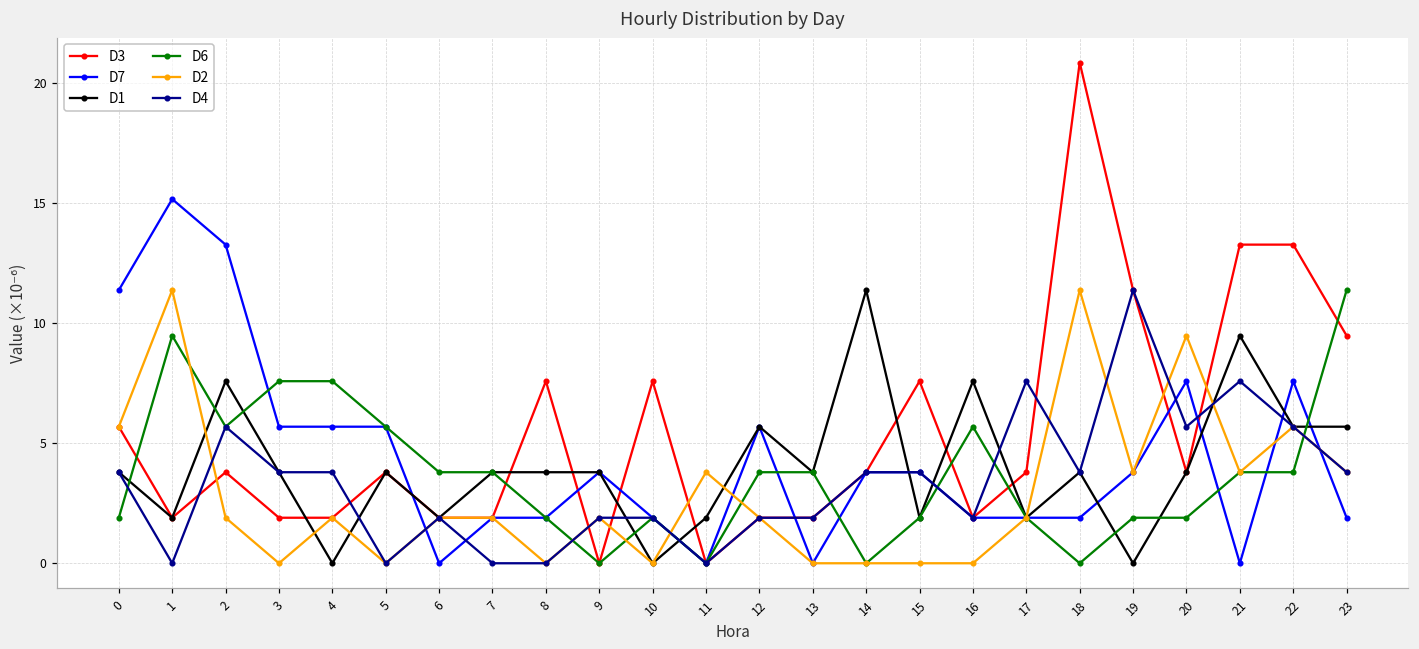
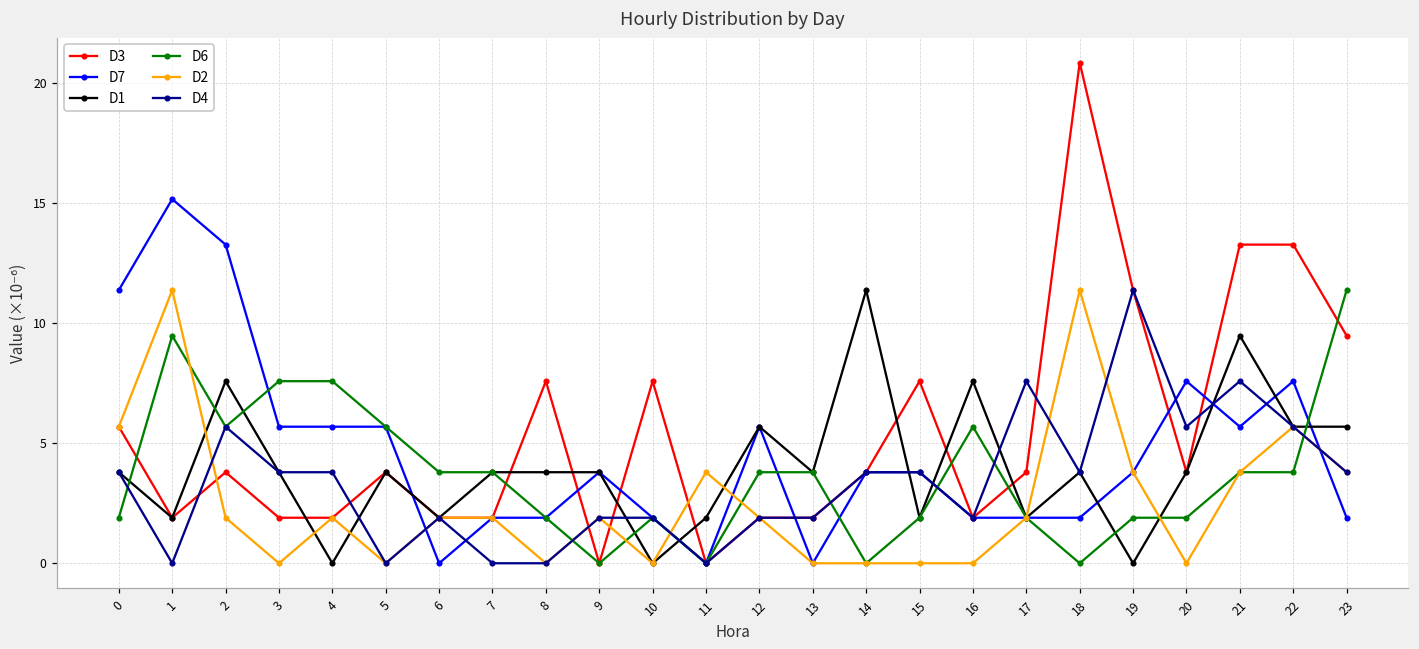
D2, 20: 9.5 -> 0.0
D7, 21: 0.0 -> 5.7
